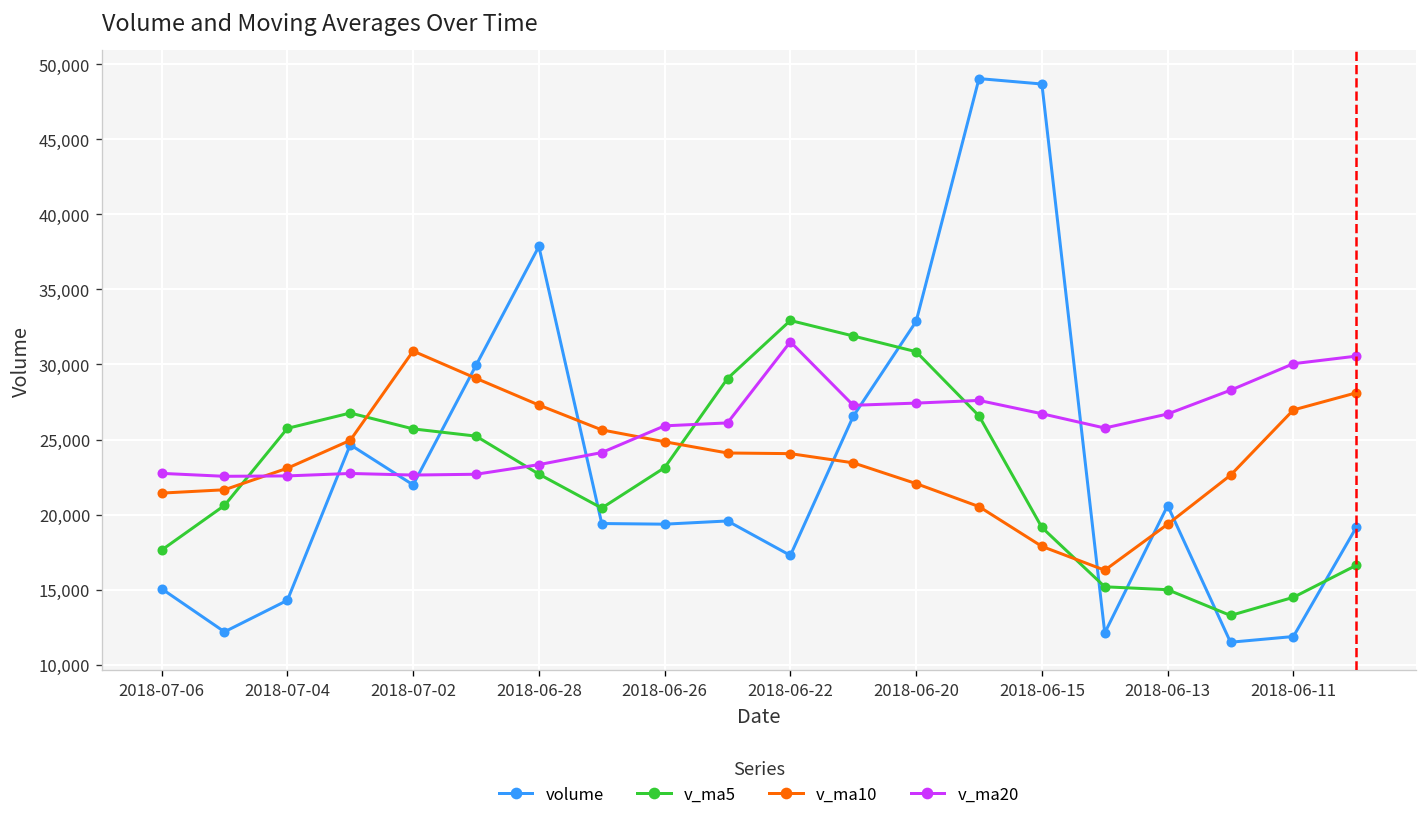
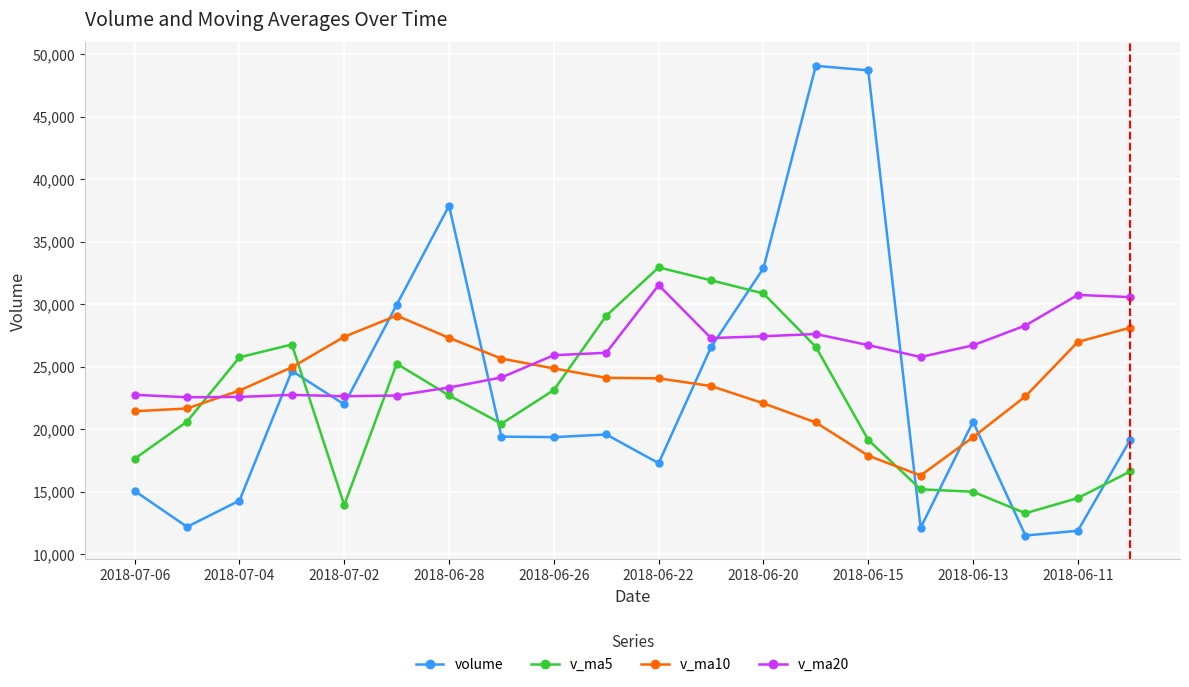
v_ma5, 2018-07-02: 25,700 -> 13,900
v_ma10, 2018-07-02: 30,900 -> 27,400
v_ma20, 2018-06-11: 30,100 -> 30,700
